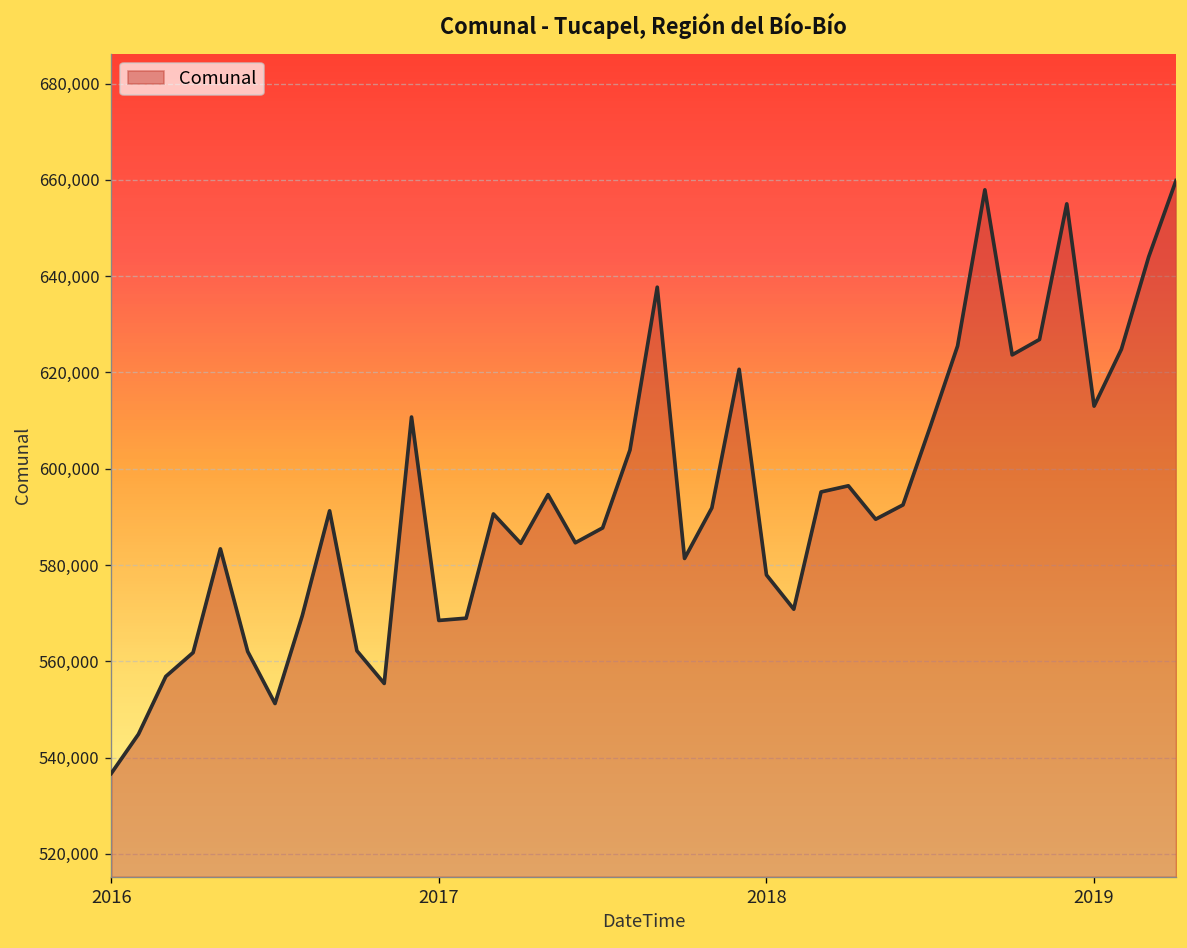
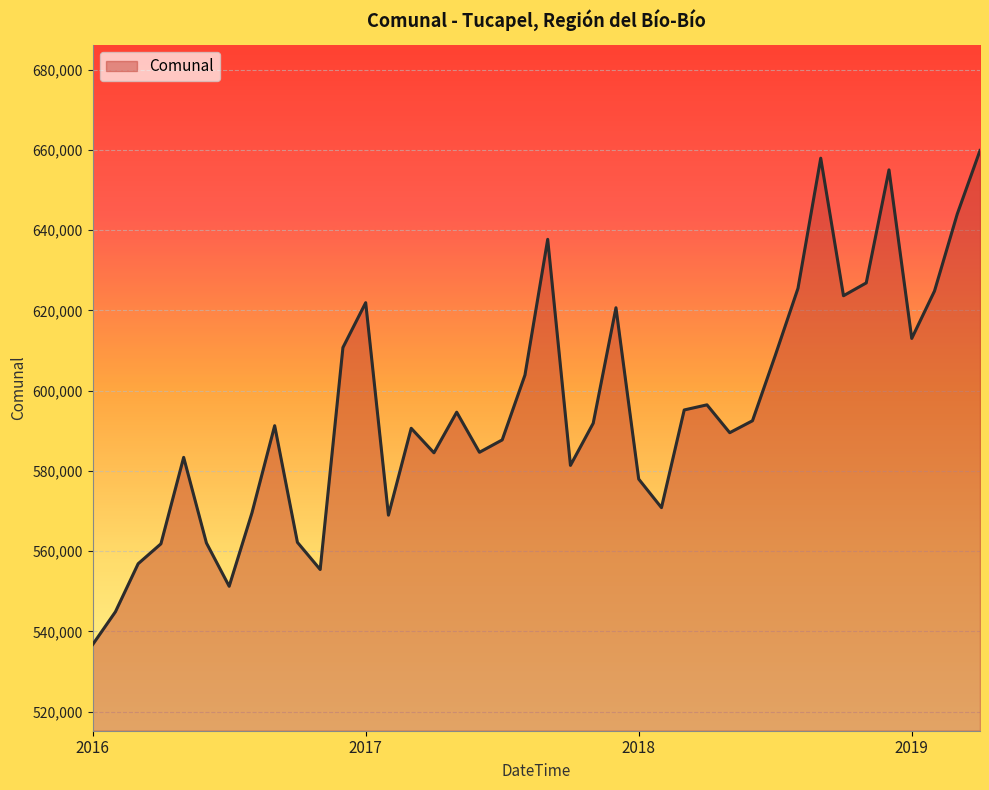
2017: 568,000 -> 622,000
